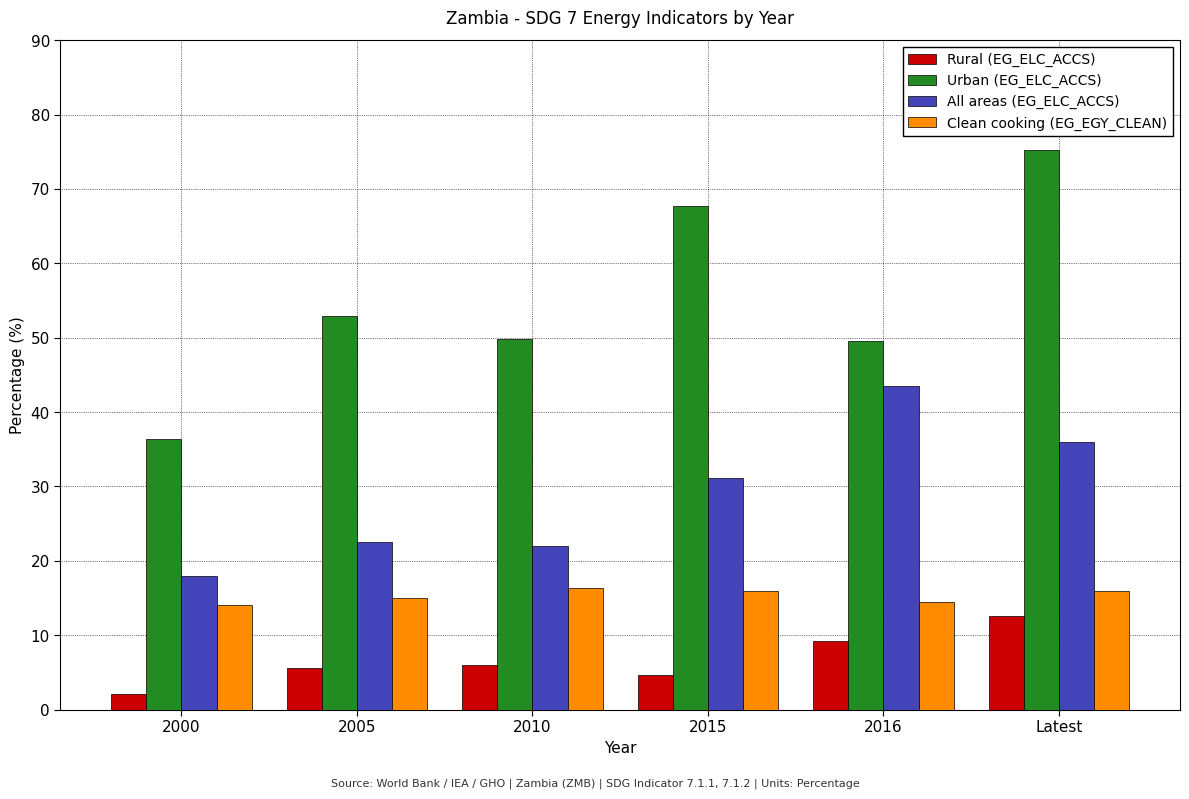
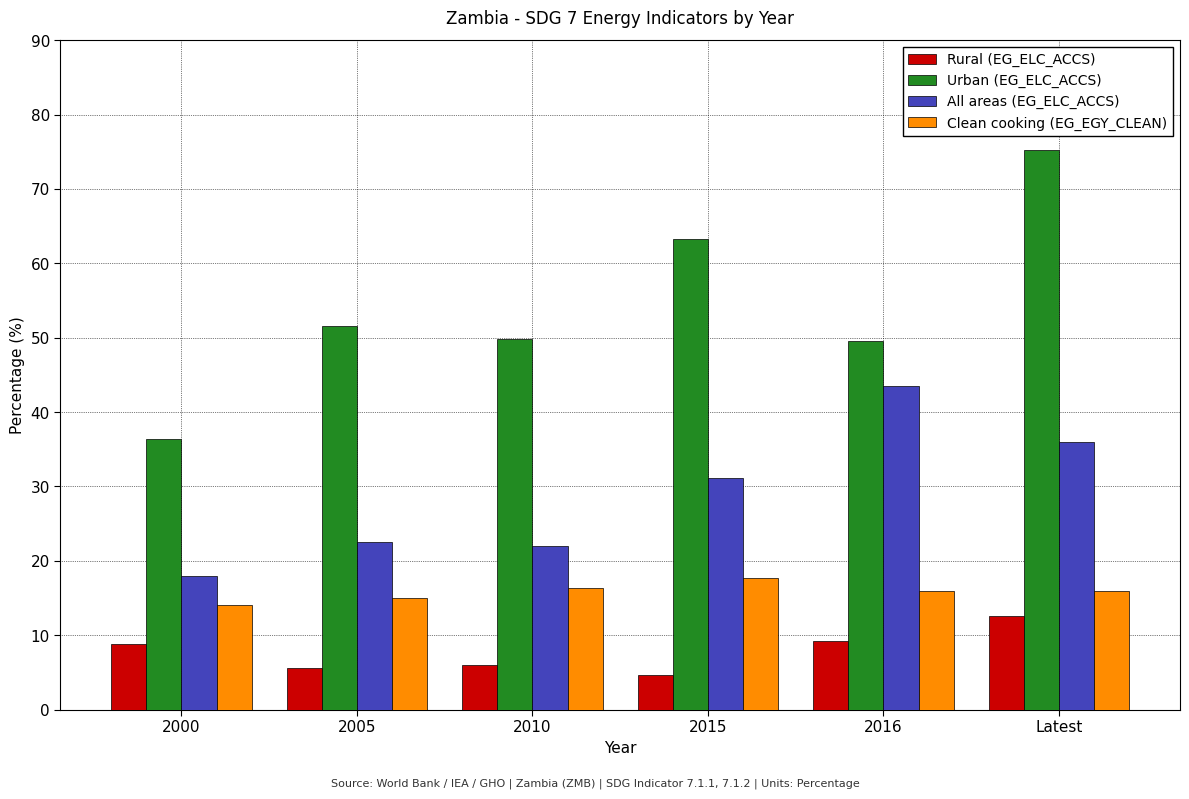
Rural (EG_ELC_ACCS), 2000: 2 -> 9
Urban (EG_ELC_ACCS), 2005: 53 -> 52
Urban (EG_ELC_ACCS), 2015: 68 -> 63
Clean cooking (EG_EGY_CLEAN), 2015: 16 -> 18
Clean cooking (EG_EGY_CLEAN), 2016: 15 -> 16
